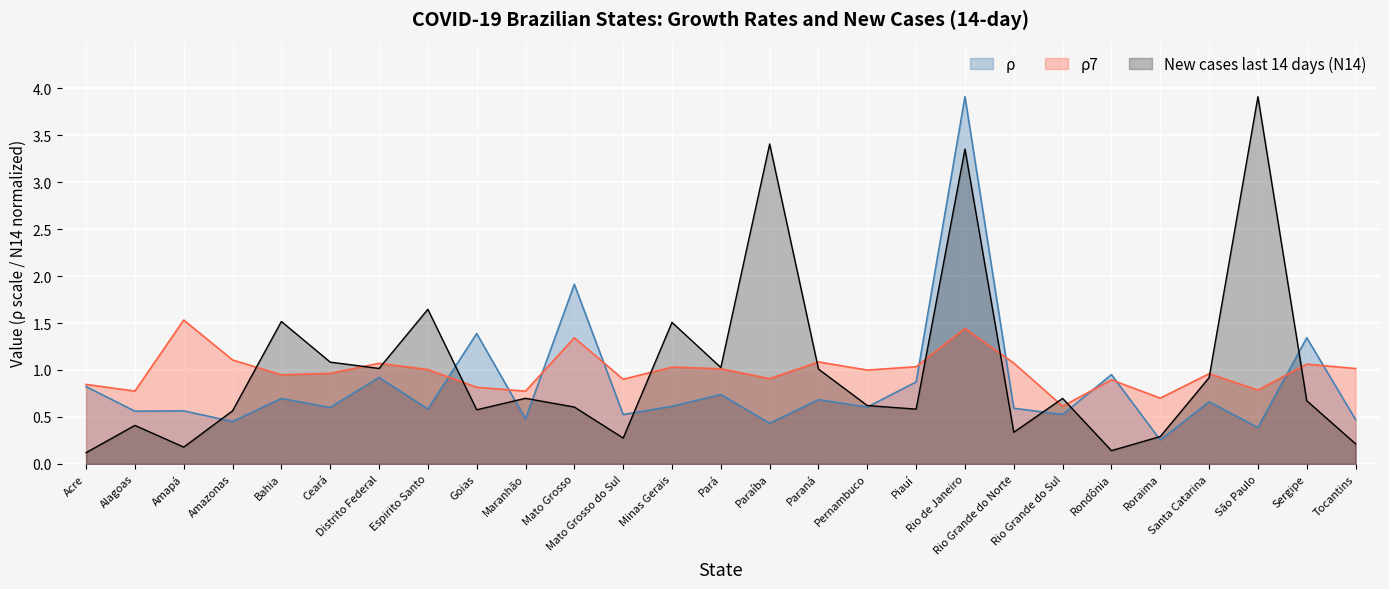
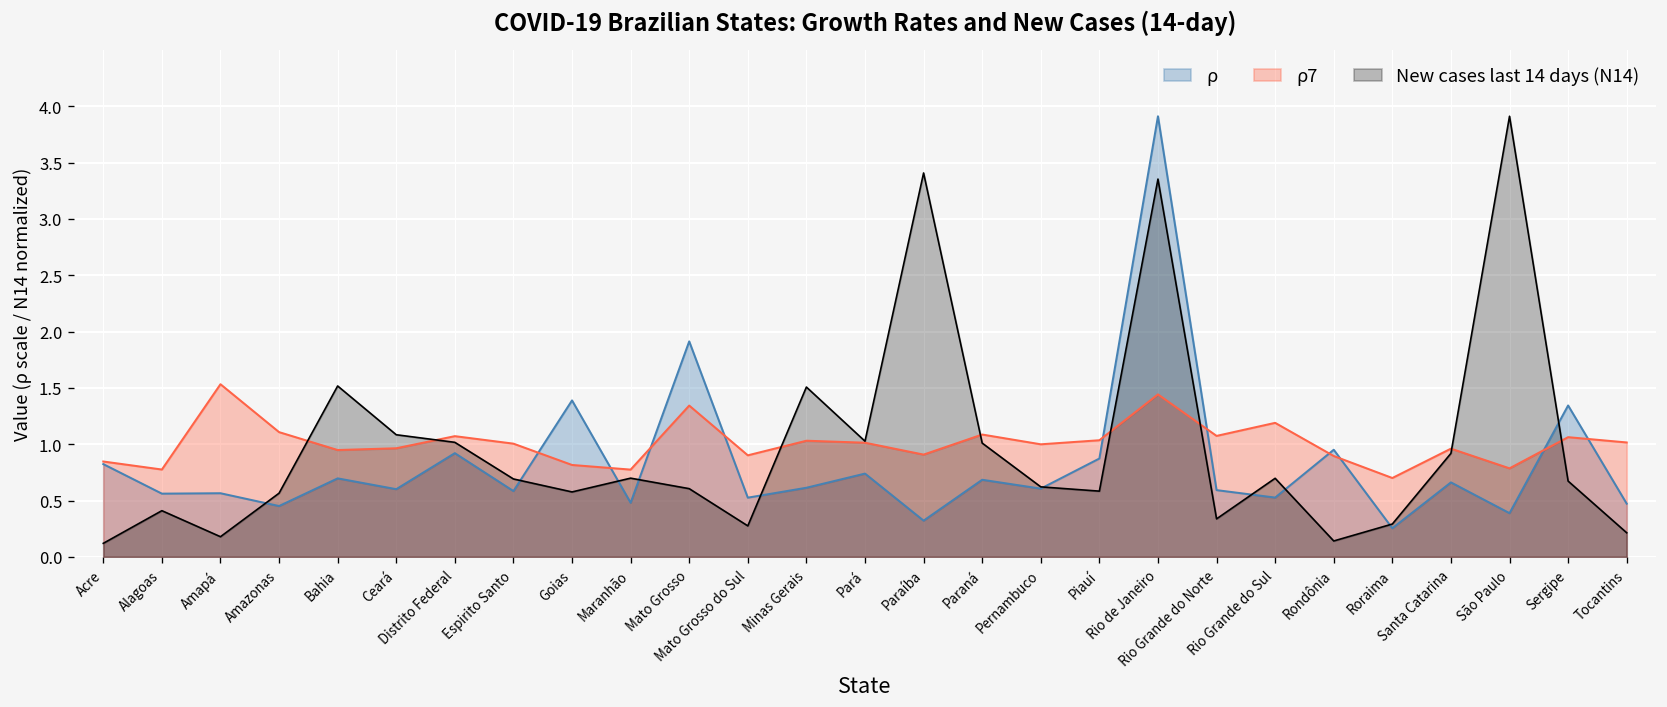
New cases last 14 days (N14), Espirito Santo: 1.6 -> 0.7
ρ, Paraíba: 0.4 -> 0.3
ρ7, Rio Grande do Sul: 0.6 -> 1.2
